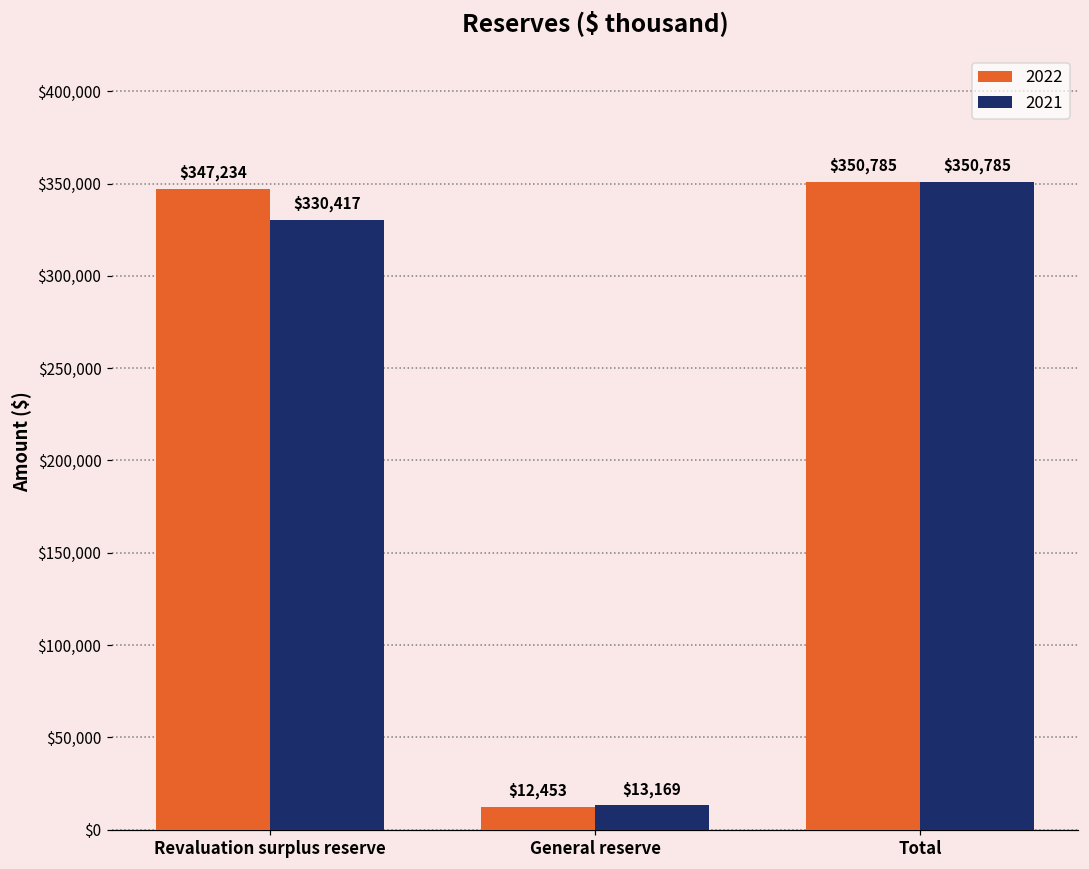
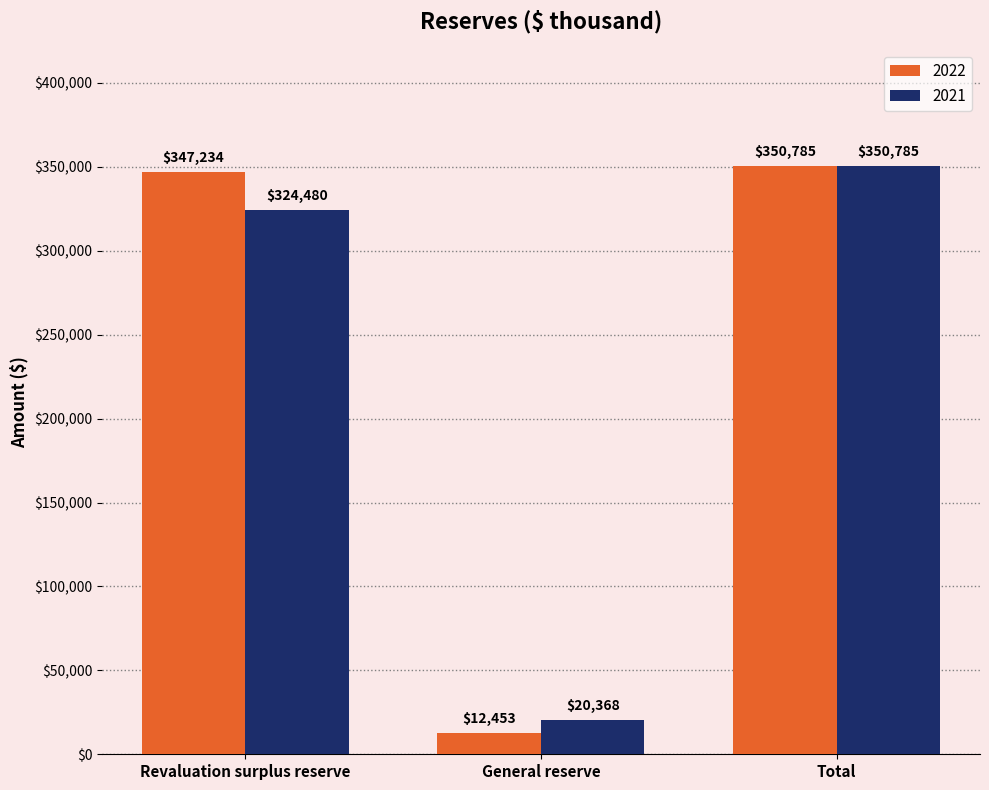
2021, Revaluation surplus reserve: $330,417 -> $324,480
2021, General reserve: $13,169 -> $20,368
